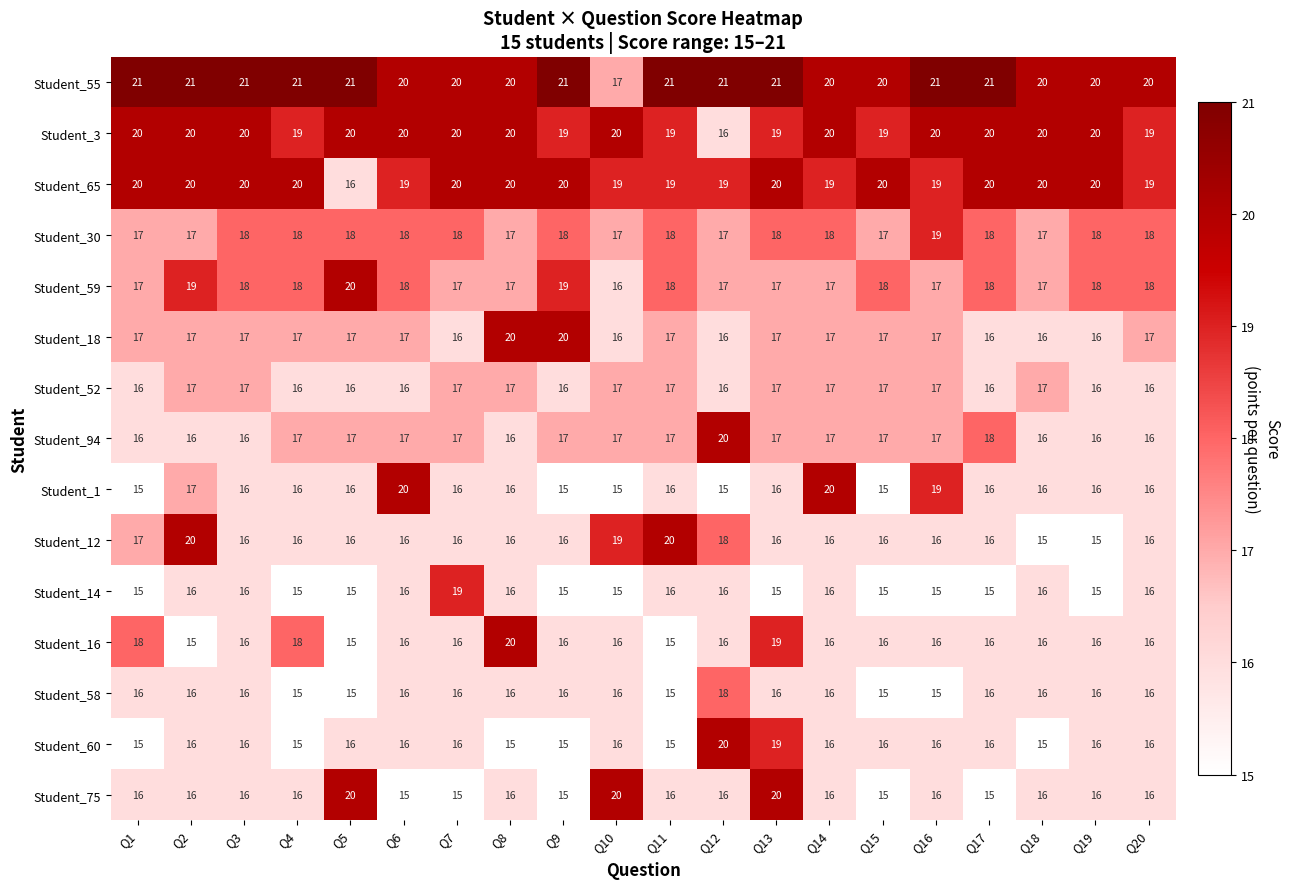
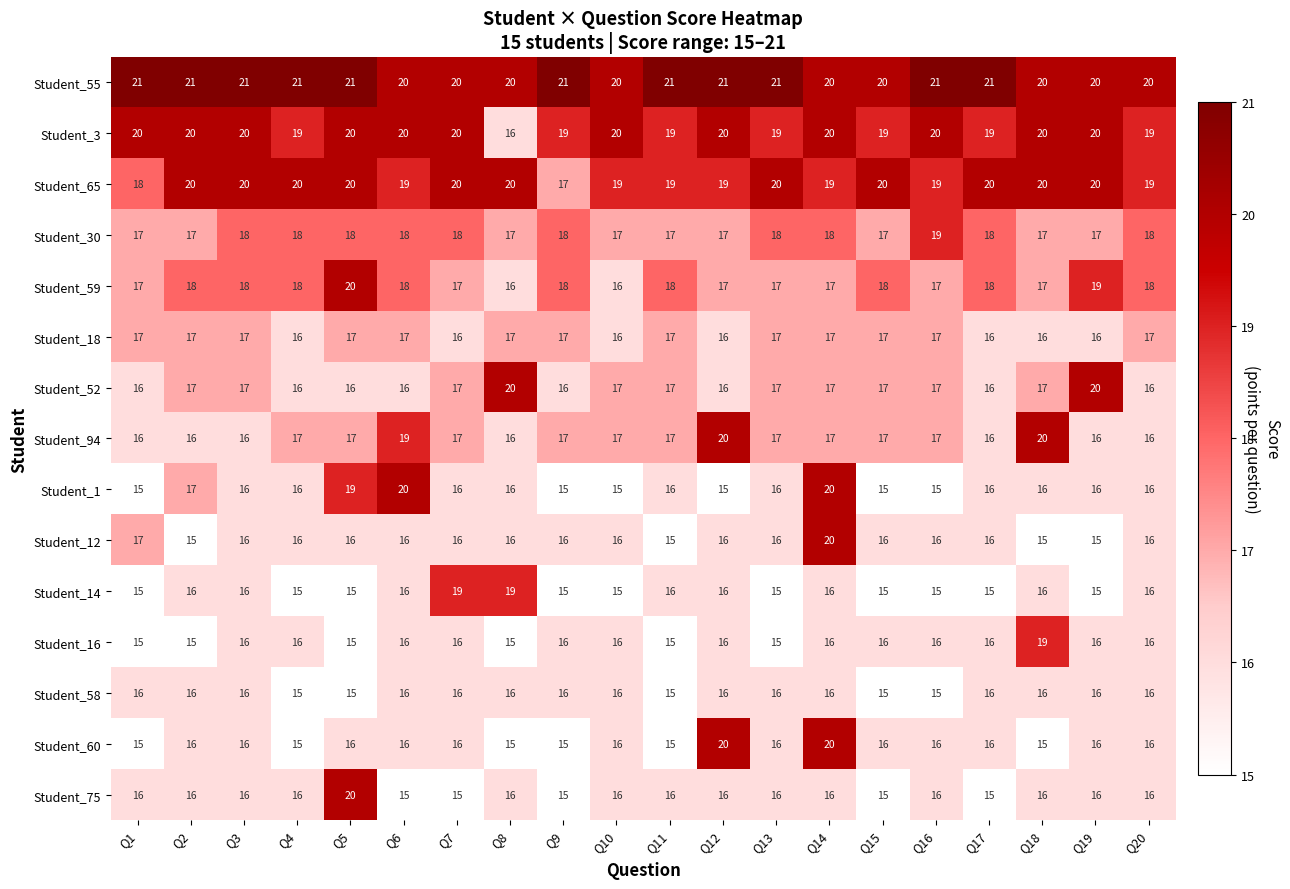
Student_55, Q10: 17 -> 20
Student_3, Q8: 20 -> 16
Student_3, Q12: 16 -> 20
Student_3, Q17: 20 -> 19
Student_65, Q1: 20 -> 18
Student_65, Q5: 16 -> 20
Student_65, Q9: 20 -> 17
Student_30, Q11: 18 -> 17
Student_30, Q19: 18 -> 17
Student_59, Q2: 19 -> 18
Student_59, Q8: 17 -> 16
Student_59, Q9: 19 -> 18
Student_59, Q19: 18 -> 19
Student_18, Q4: 17 -> 16
Student_18, Q8: 20 -> 17
Student_18, Q9: 20 -> 17
Student_52, Q8: 17 -> 20
Student_52, Q19: 16 -> 20
Student_94, Q6: 17 -> 19
Student_94, Q17: 18 -> 16
Student_94, Q18: 16 -> 20
Student_1, Q5: 16 -> 19
Student_1, Q16: 19 -> 15
Student_12, Q2: 20 -> 15
Student_12, Q10: 19 -> 16
Student_12, Q11: 20 -> 15
Student_12, Q12: 18 -> 16
Student_12, Q14: 16 -> 20
Student_14, Q8: 16 -> 19
Student_16, Q1: 18 -> 15
Student_16, Q4: 18 -> 16
Student_16, Q8: 20 -> 15
Student_16, Q13: 19 -> 15
Student_16, Q18: 16 -> 19
Student_58, Q12: 18 -> 16
Student_60, Q13: 19 -> 16
Student_60, Q14: 16 -> 20
Student_75, Q10: 20 -> 16
Student_75, Q13: 20 -> 16
